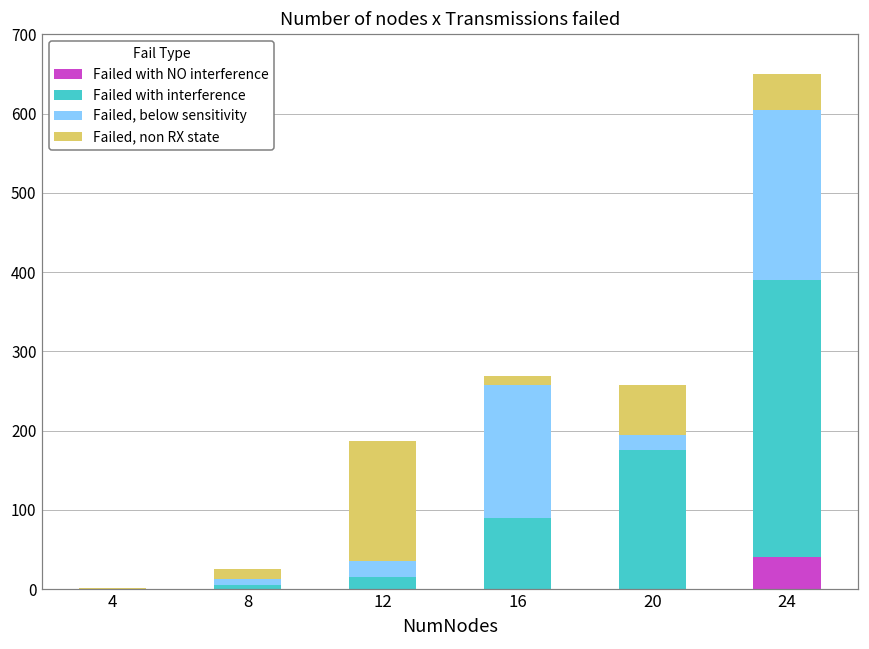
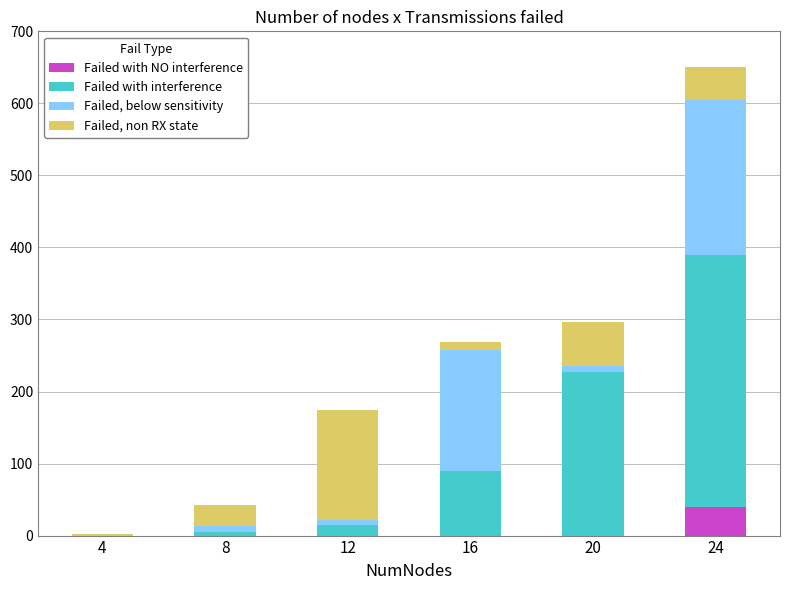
Failed, non RX state, 8: 10 -> 30
Failed, below sensitivity, 12: 20 -> 10
Failed with interference, 20: 180 -> 230
Failed, below sensitivity, 20: 20 -> 10
